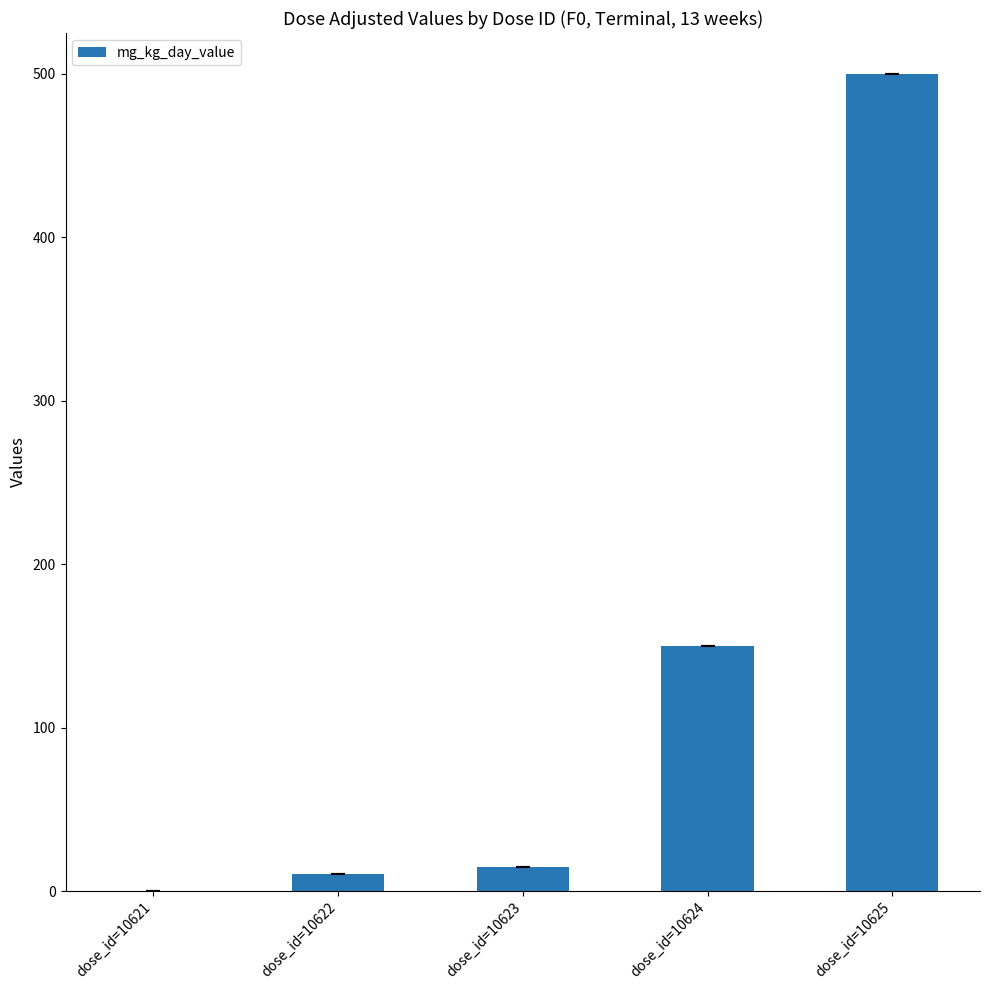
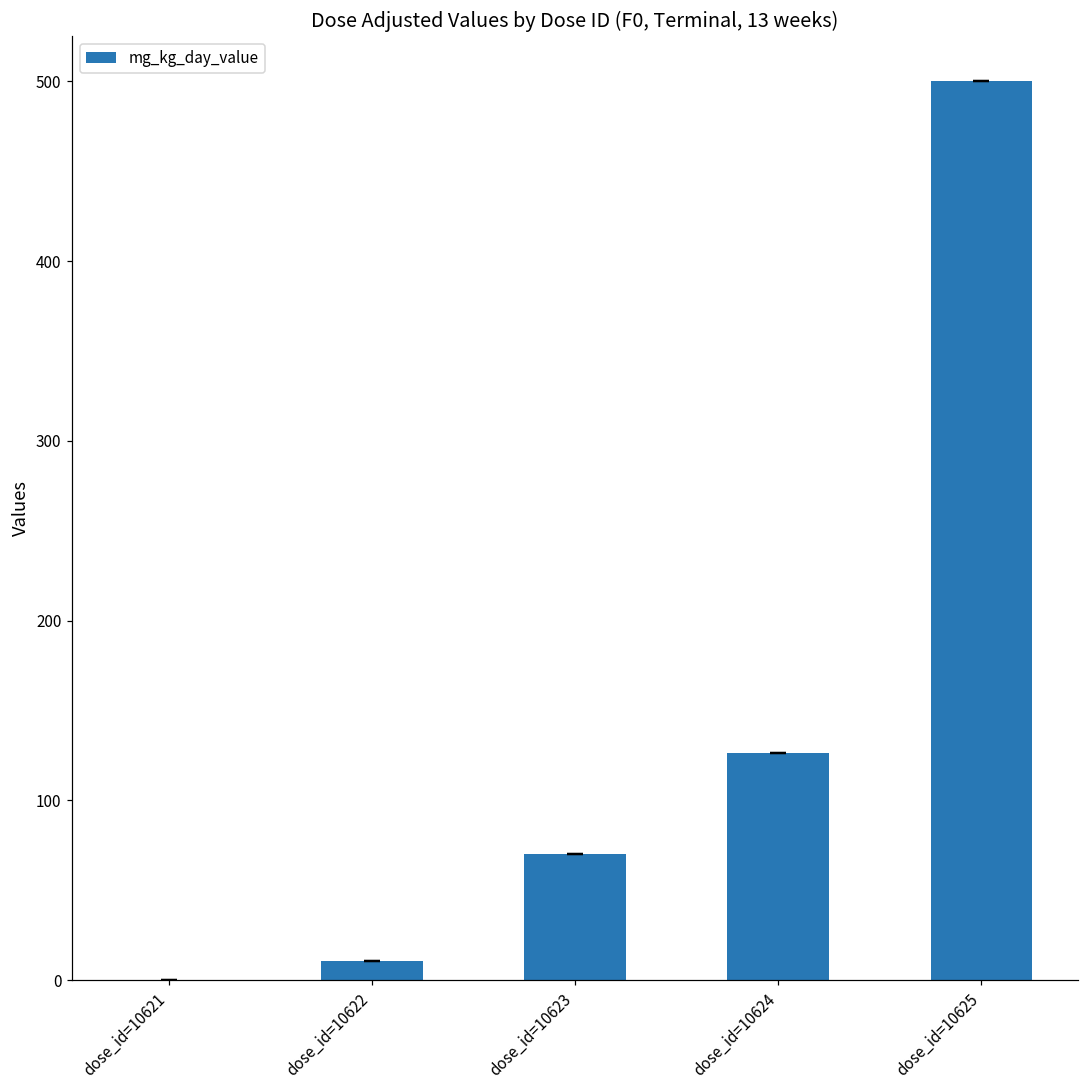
dose_id=10623: 15 -> 70
dose_id=10624: 150 -> 127
